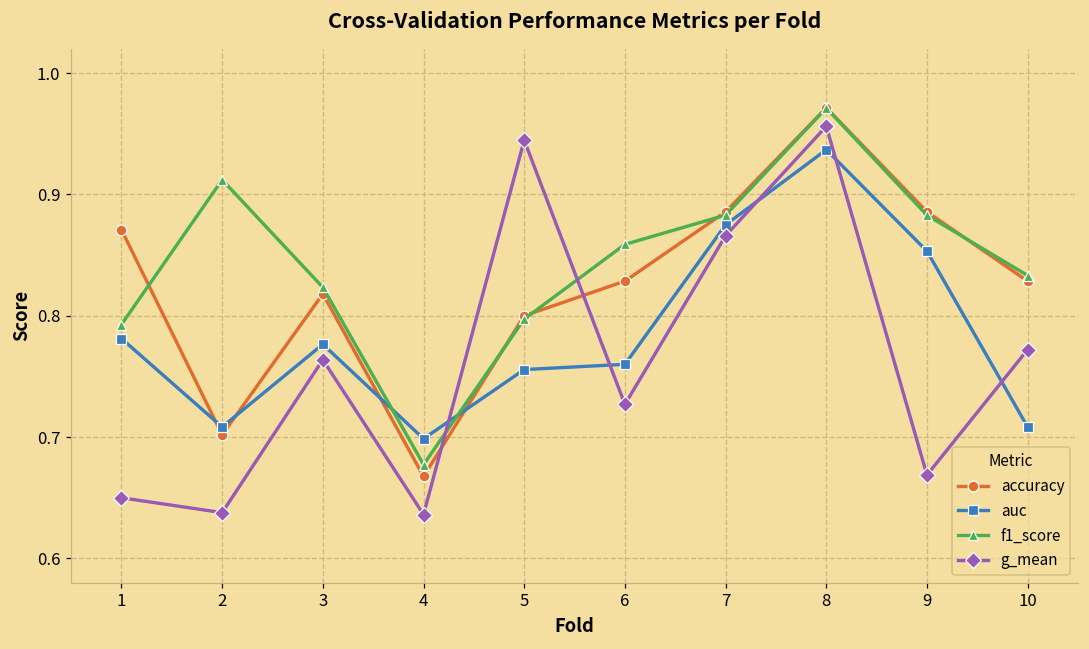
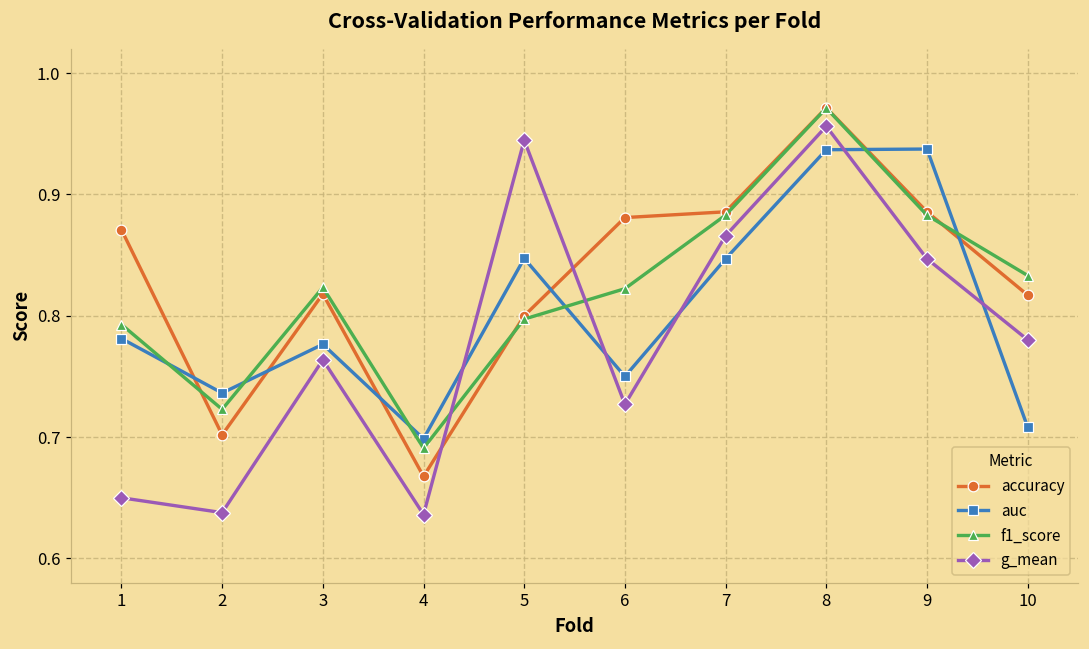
auc, 2: 0.708 -> 0.736
f1_score, 2: 0.912 -> 0.723
f1_score, 4: 0.677 -> 0.691
auc, 5: 0.756 -> 0.847
accuracy, 6: 0.829 -> 0.881
auc, 6: 0.76 -> 0.75
f1_score, 6: 0.859 -> 0.822
auc, 7: 0.875 -> 0.847
auc, 9: 0.853 -> 0.937
g_mean, 9: 0.669 -> 0.847
accuracy, 10: 0.829 -> 0.817
g_mean, 10: 0.772 -> 0.780
